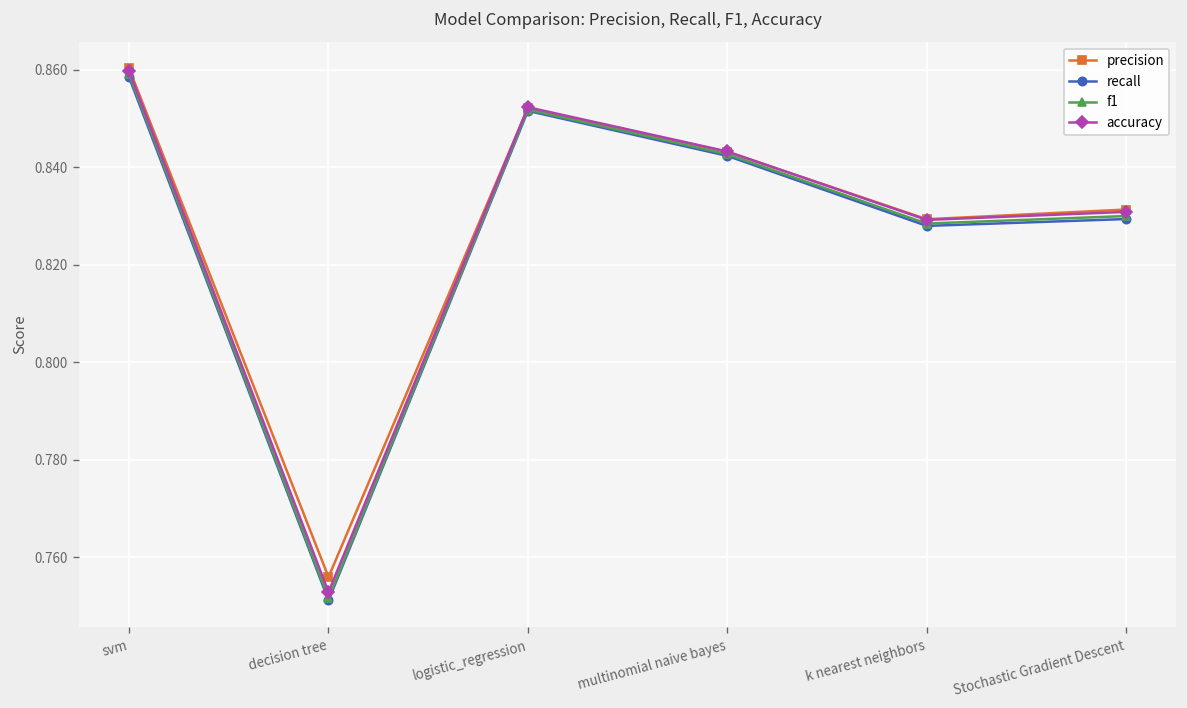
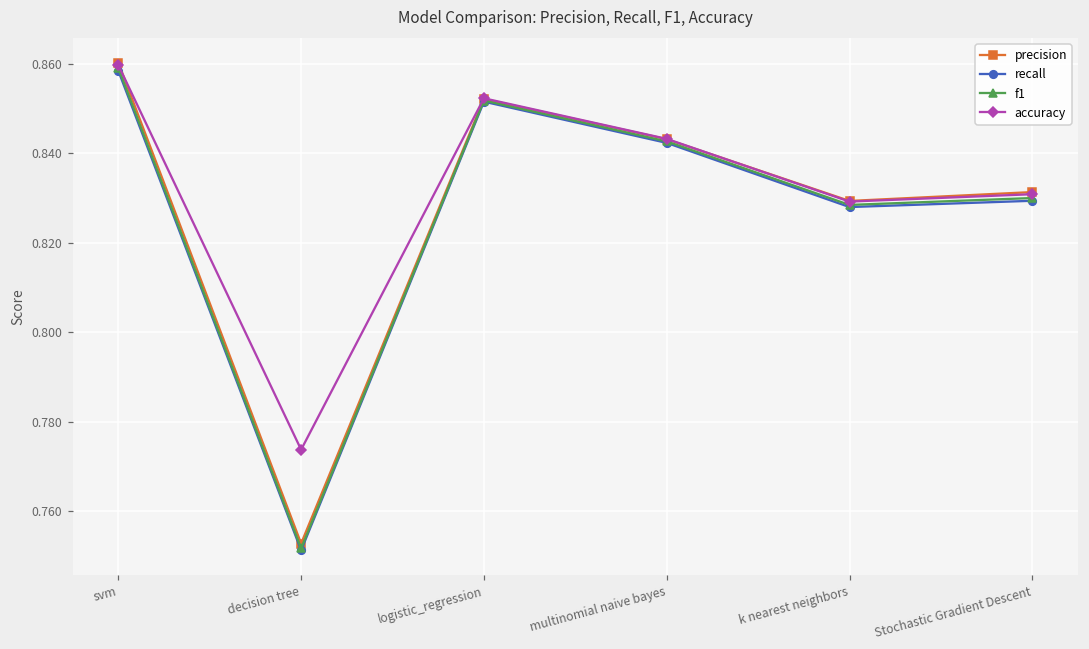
precision, decision tree: 0.756 -> 0.753
accuracy, decision tree: 0.753 -> 0.774
